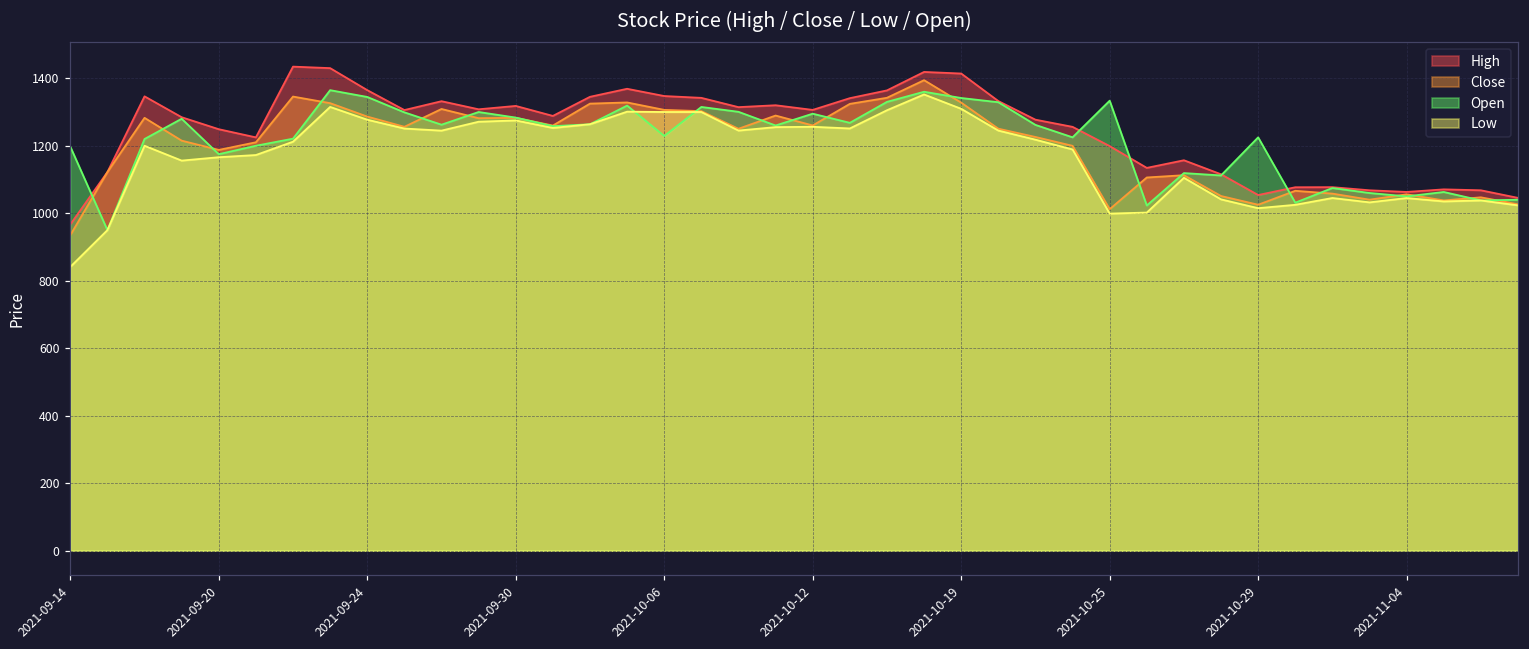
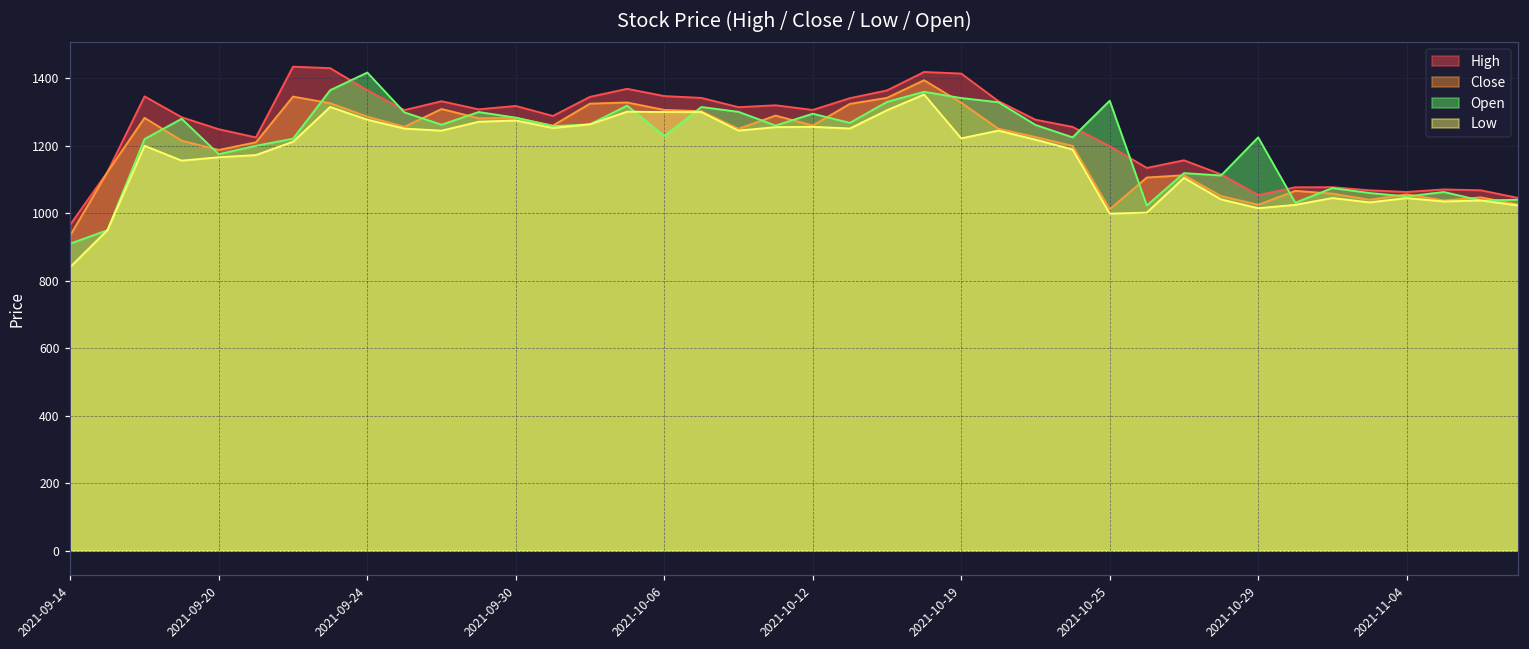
Open, 2021-09-14: 1200 -> 910
Open, 2021-09-24: 1340 -> 1420
Low, 2021-10-19: 1310 -> 1220
